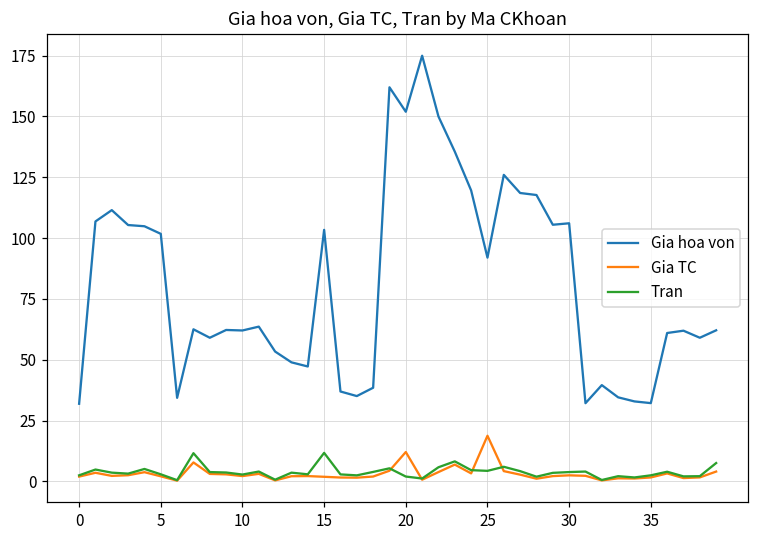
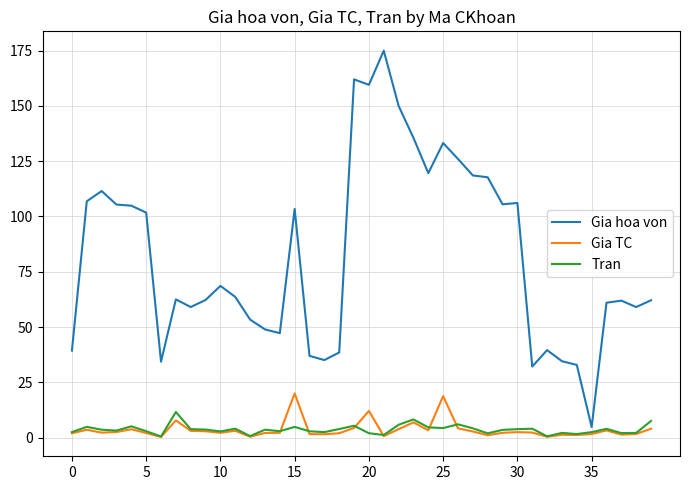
Gia hoa von, 0: 32 -> 39
Gia hoa von, 10: 62 -> 69
Gia TC, 15: 2 -> 20
Tran, 15: 12 -> 5
Gia hoa von, 20: 152 -> 160
Gia hoa von, 25: 92 -> 133
Gia hoa von, 35: 32 -> 5
